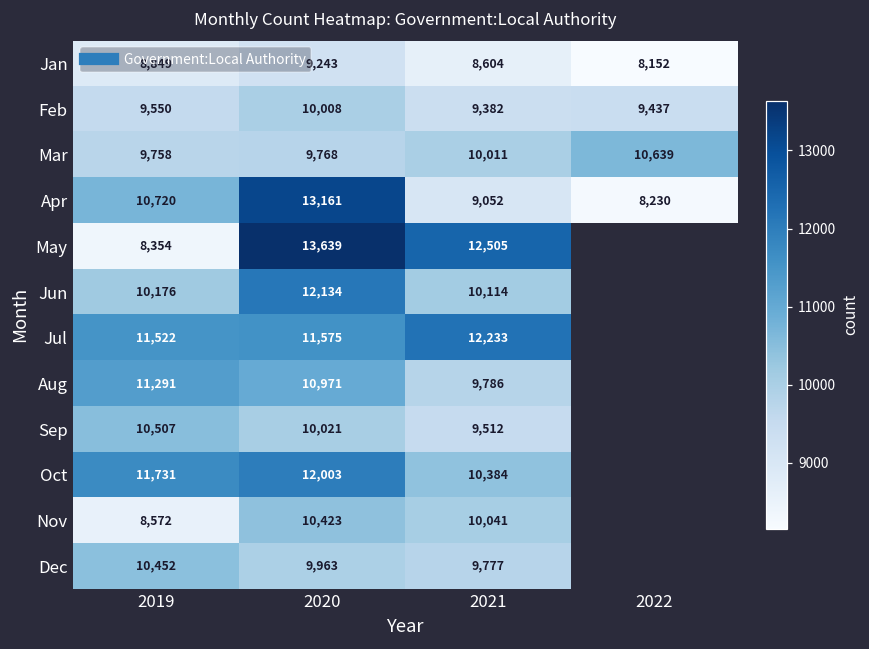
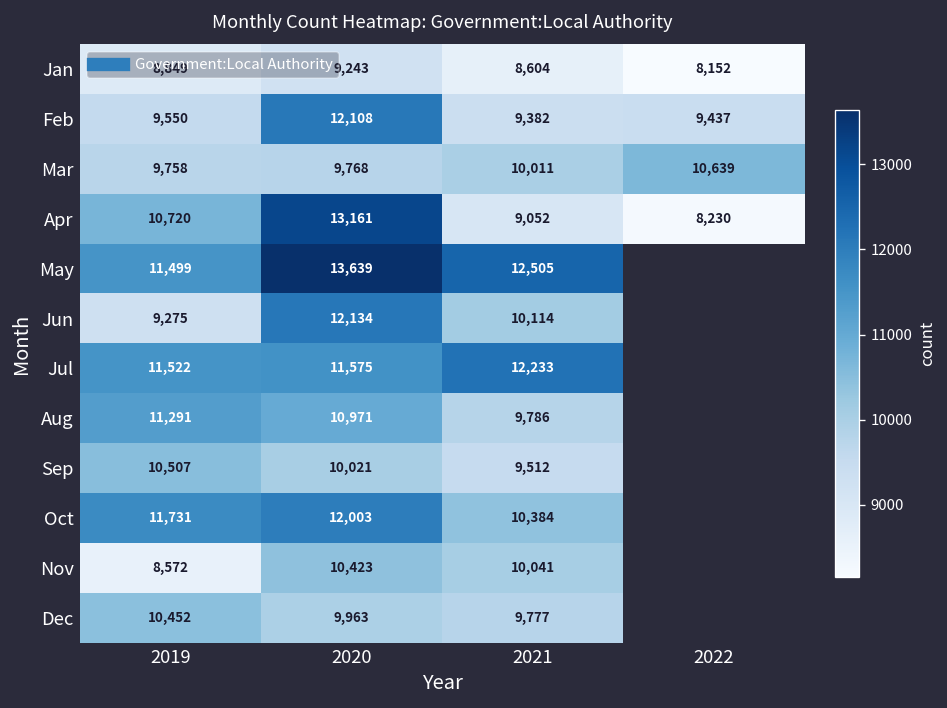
Feb, 2020: 10,008 -> 12,108
May, 2019: 8,354 -> 11,499
Jun, 2019: 10,176 -> 9,275
